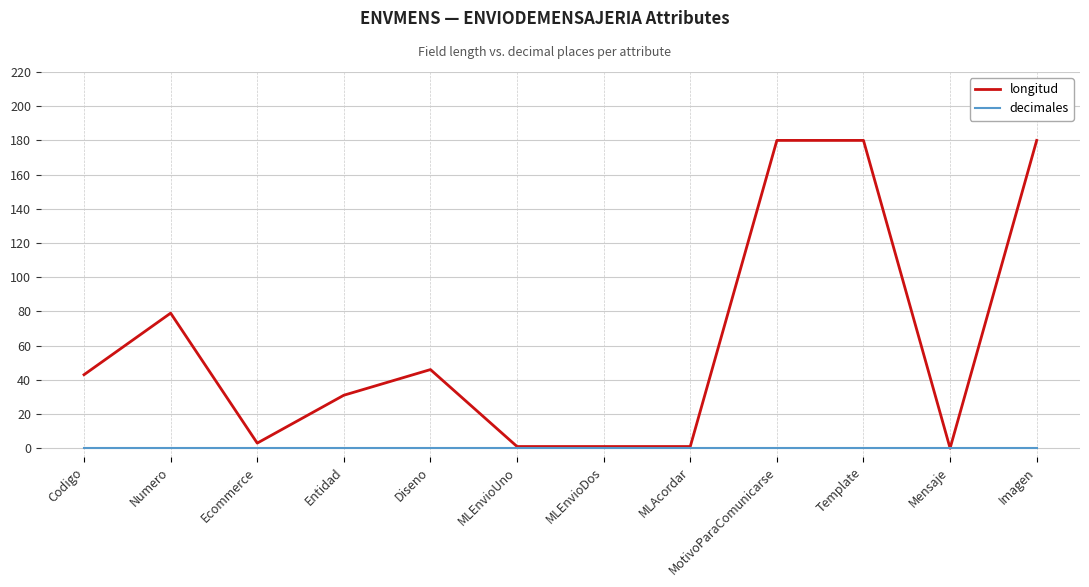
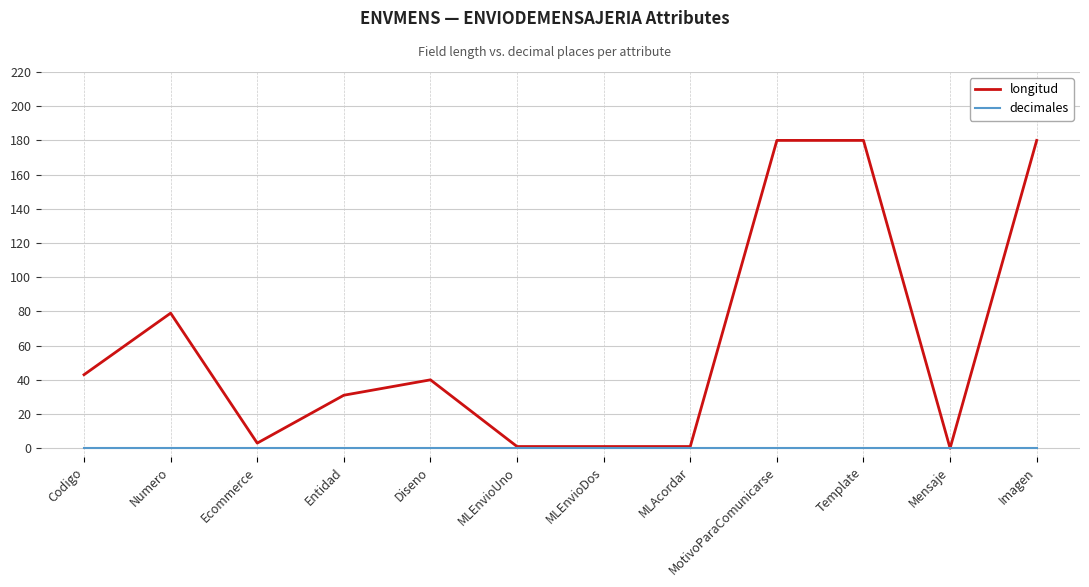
longitud, Diseno: 46 -> 40
